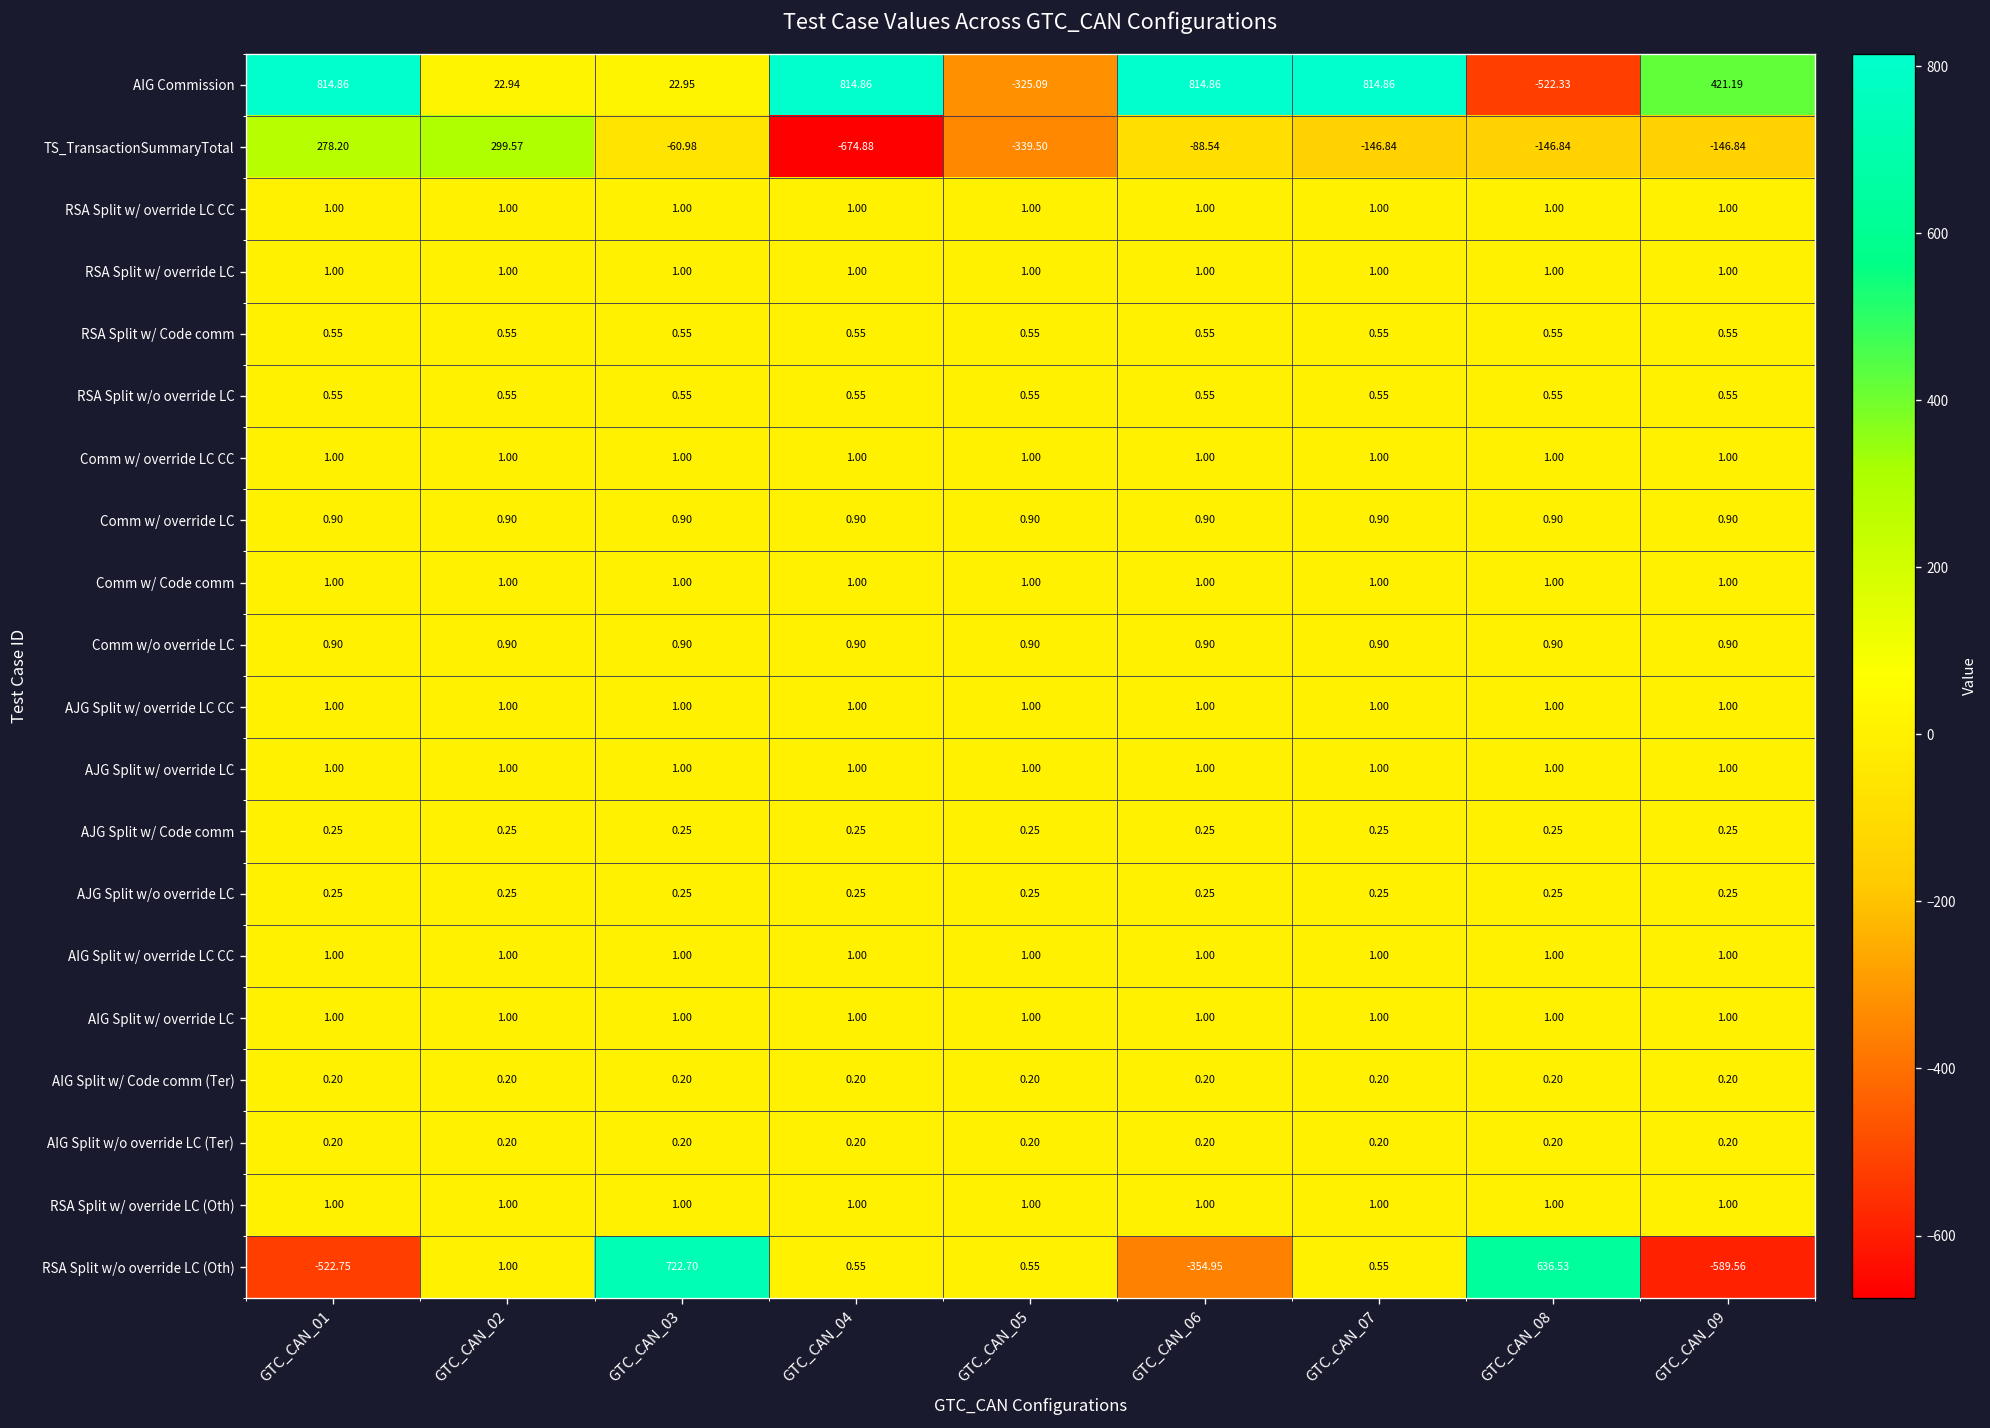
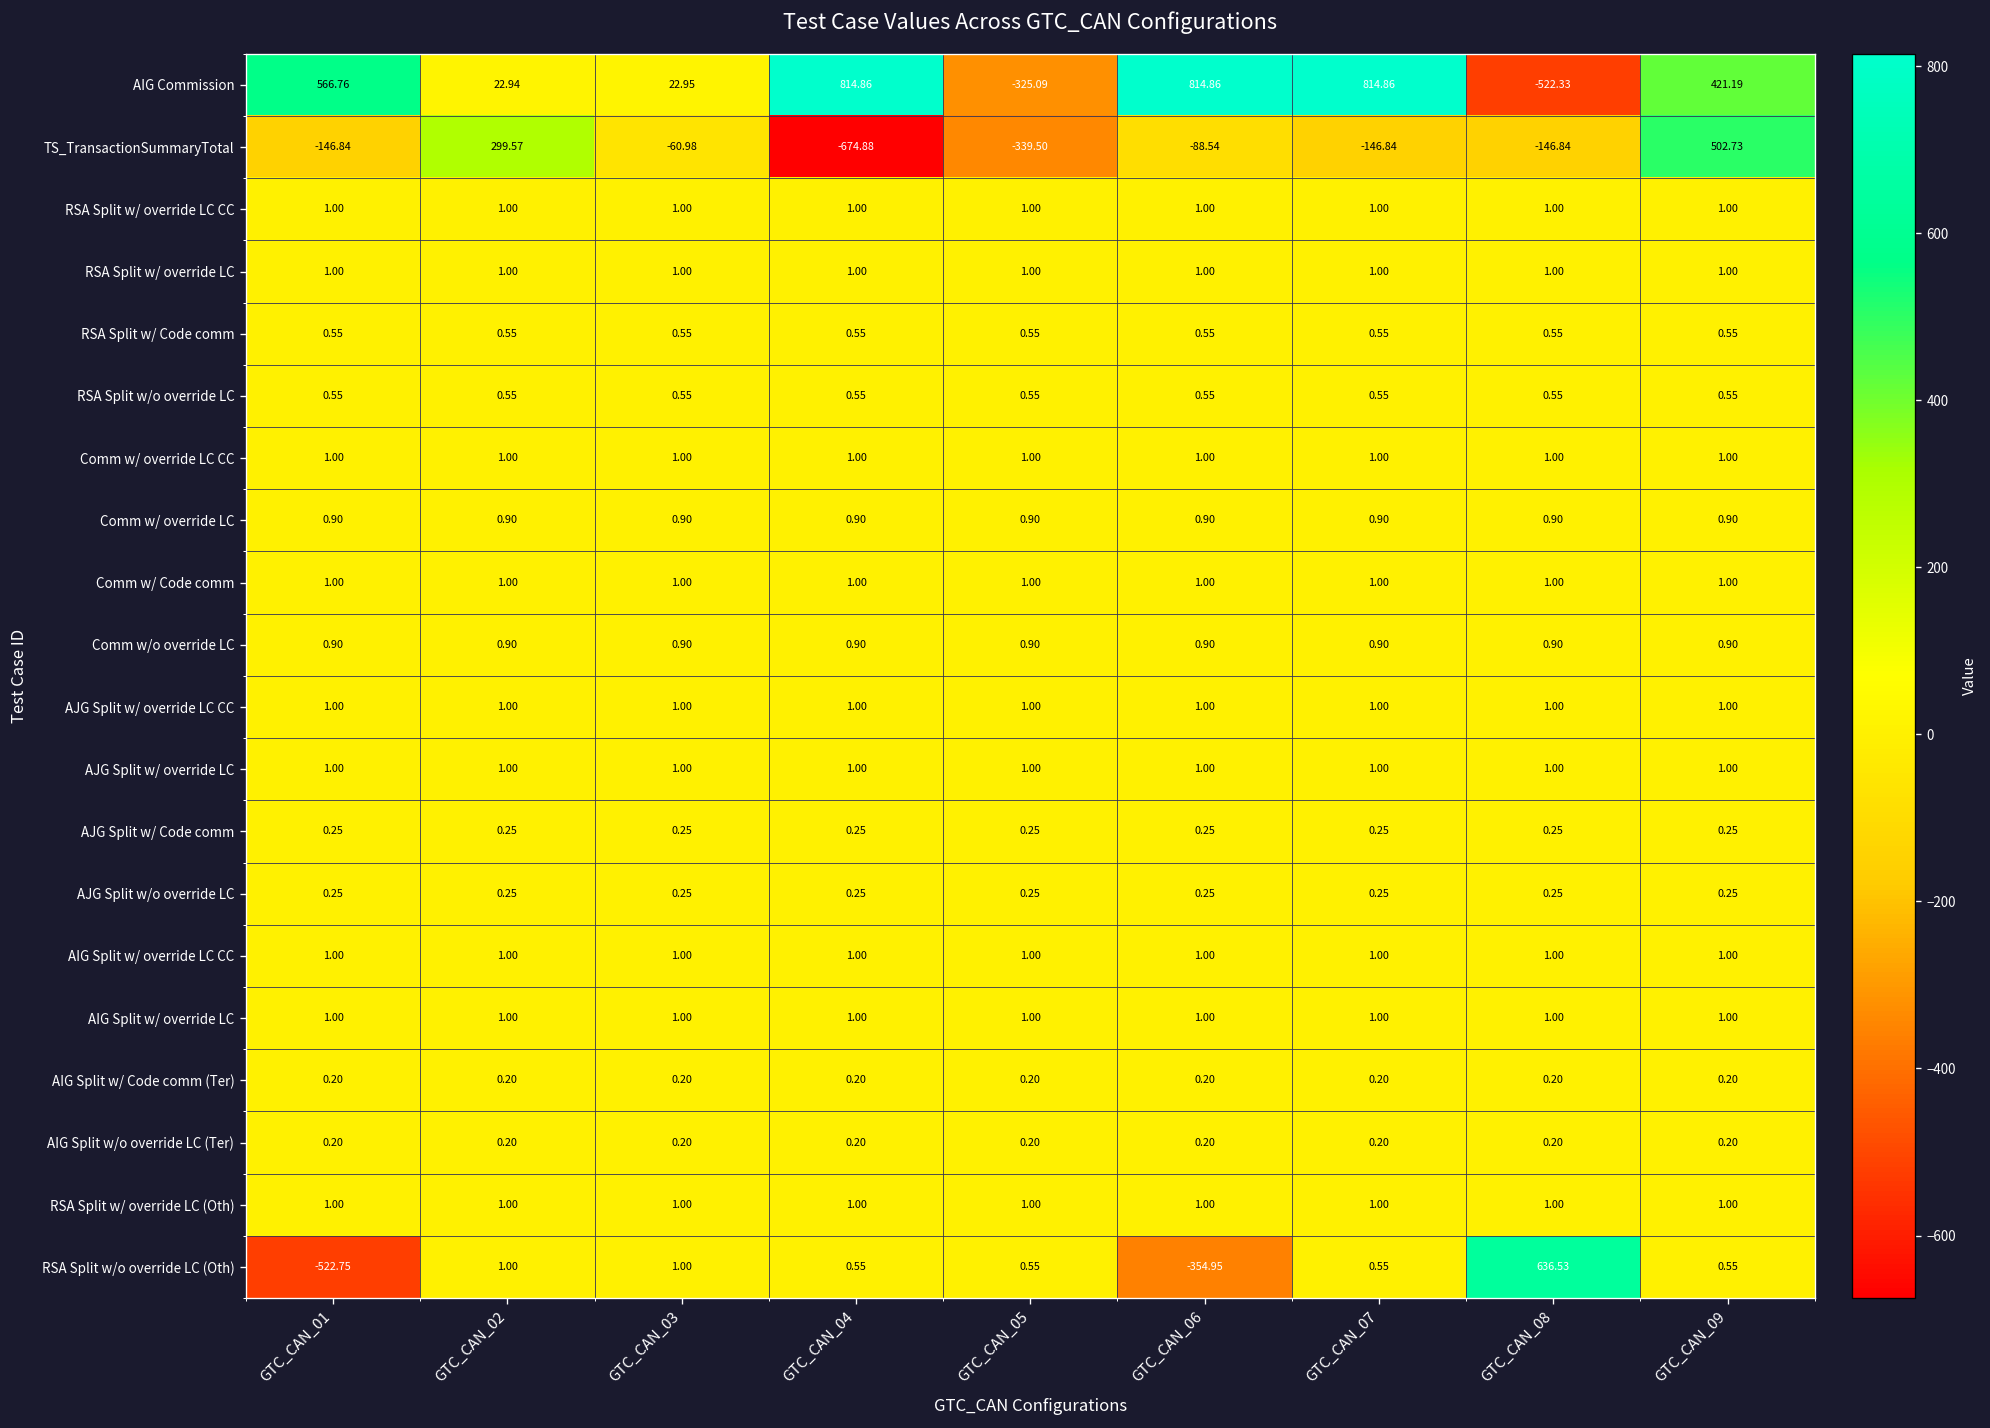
AIG Commission, GTC_CAN_01: 814.86 -> 566.76
TS_TransactionSummaryTotal, GTC_CAN_01: 278.20 -> -146.84
TS_TransactionSummaryTotal, GTC_CAN_09: -146.84 -> 502.73
RSA Split w/o override LC (Oth), GTC_CAN_03: 722.70 -> 1.00
RSA Split w/o override LC (Oth), GTC_CAN_09: -589.56 -> 0.55
